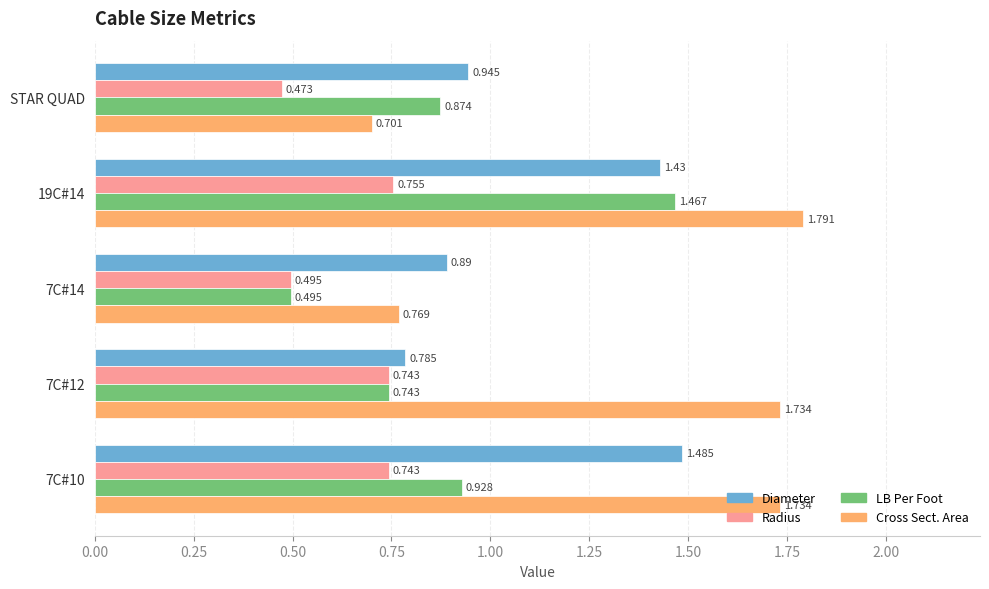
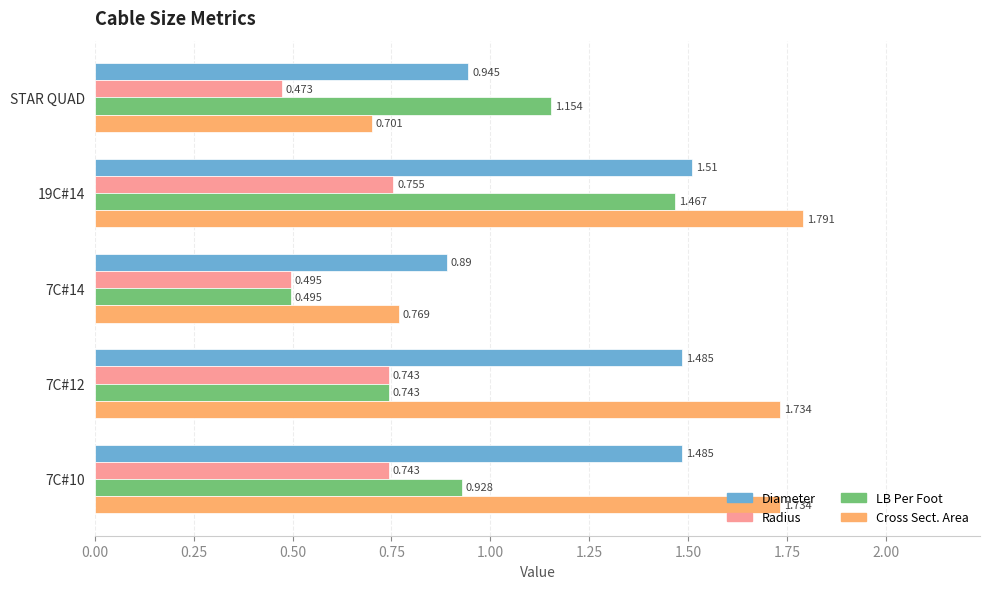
LB Per Foot, STAR QUAD: 0.874 -> 1.154
Diameter, 19C#14: 1.43 -> 1.51
Diameter, 7C#12: 0.785 -> 1.485
